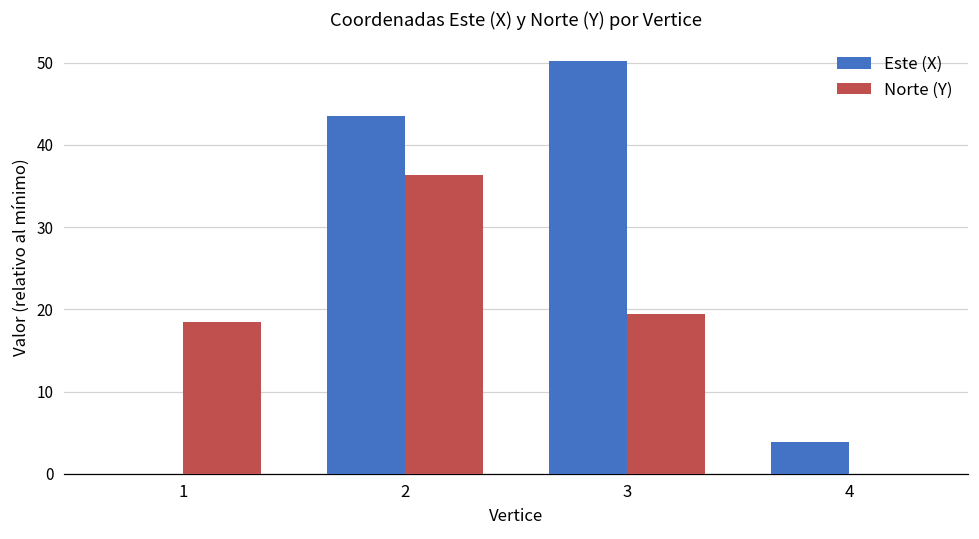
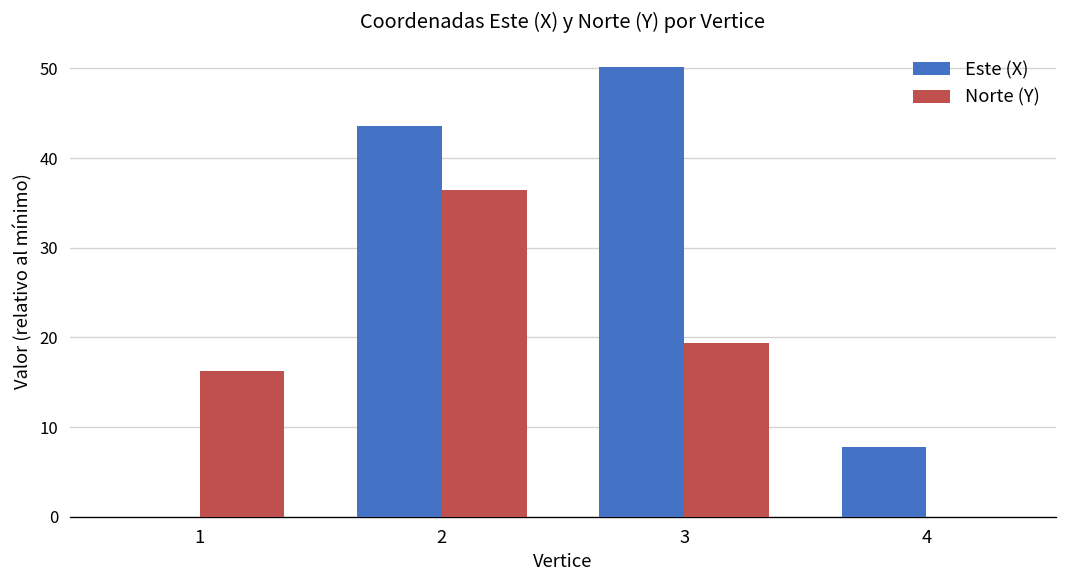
Norte (Y), 1: 18 -> 16
Este (X), 4: 4 -> 8
